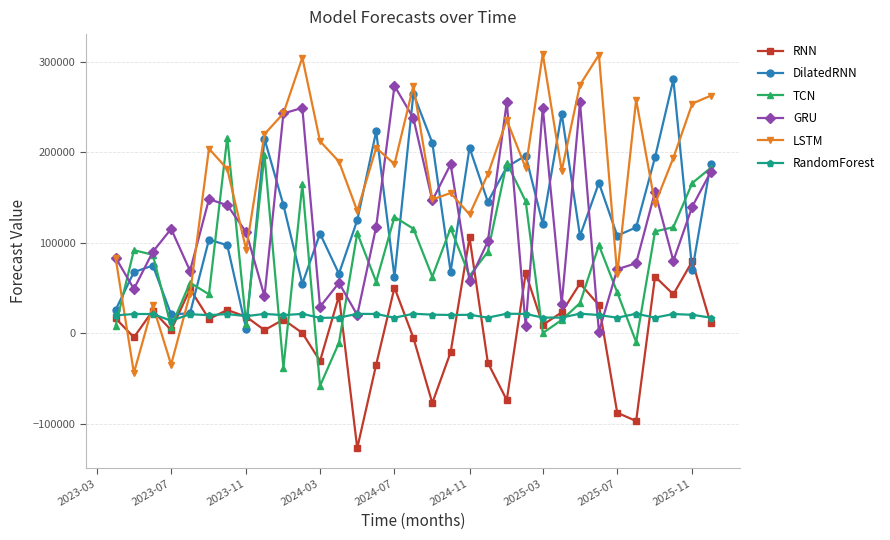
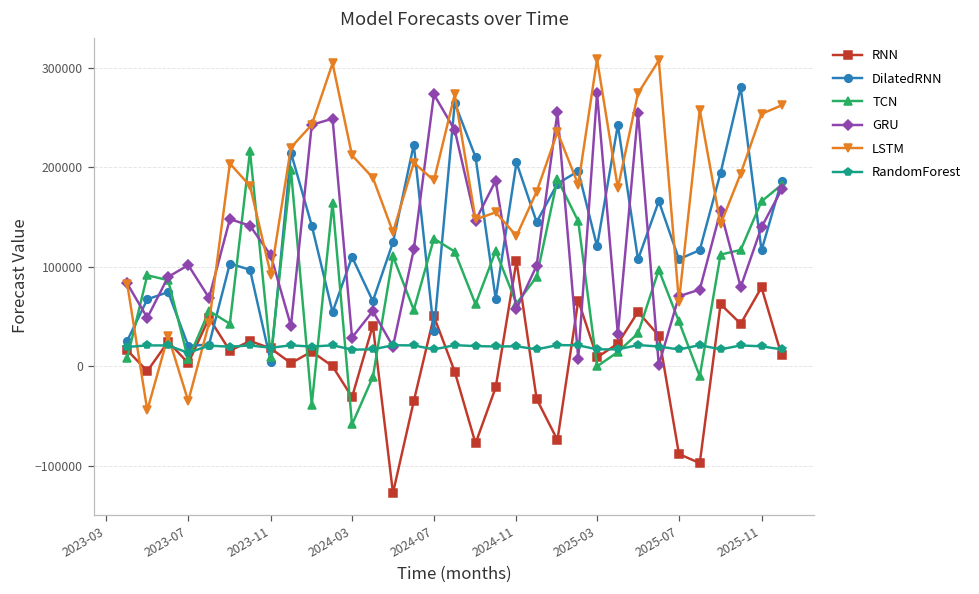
GRU, 2023-07: 120000 -> 100000
DilatedRNN, 2024-07: 60000 -> 40000
GRU, 2025-03: 250000 -> 270000
DilatedRNN, 2025-11: 70000 -> 120000
